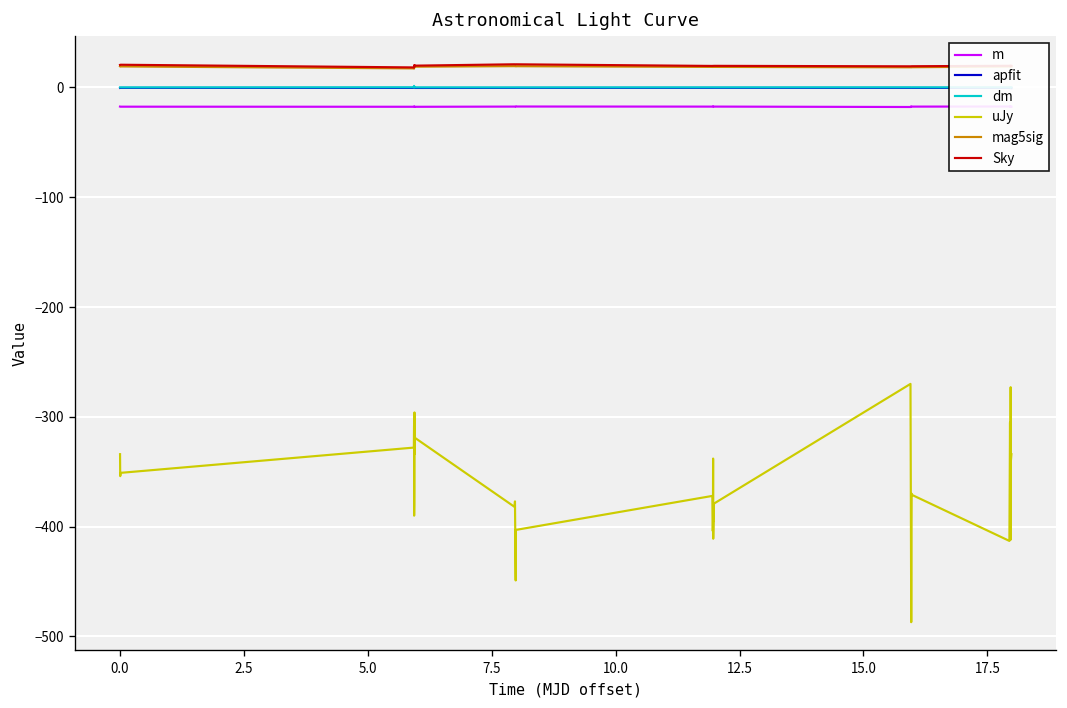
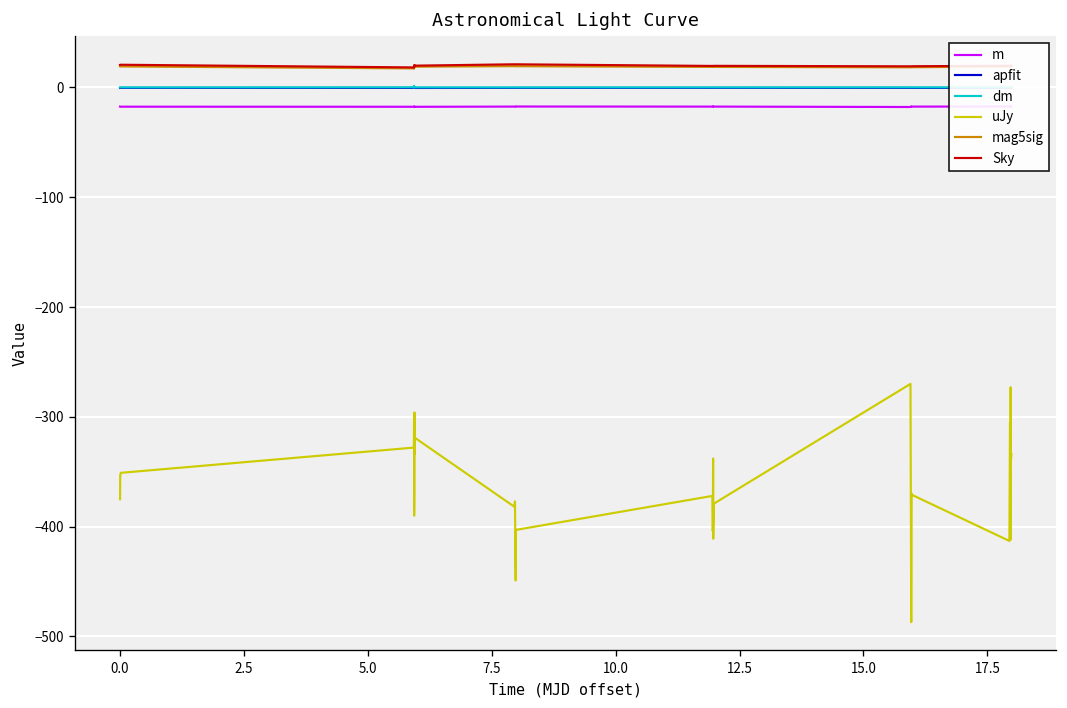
uJy, 0.0: -330 -> -380
